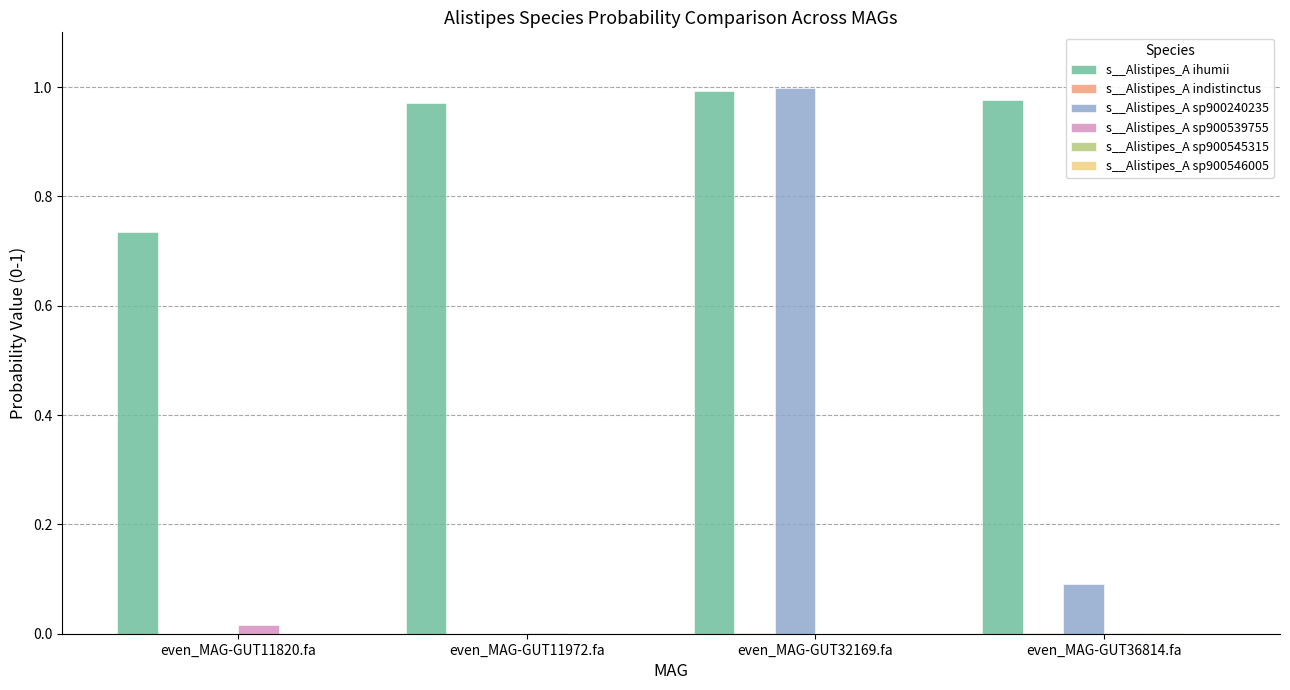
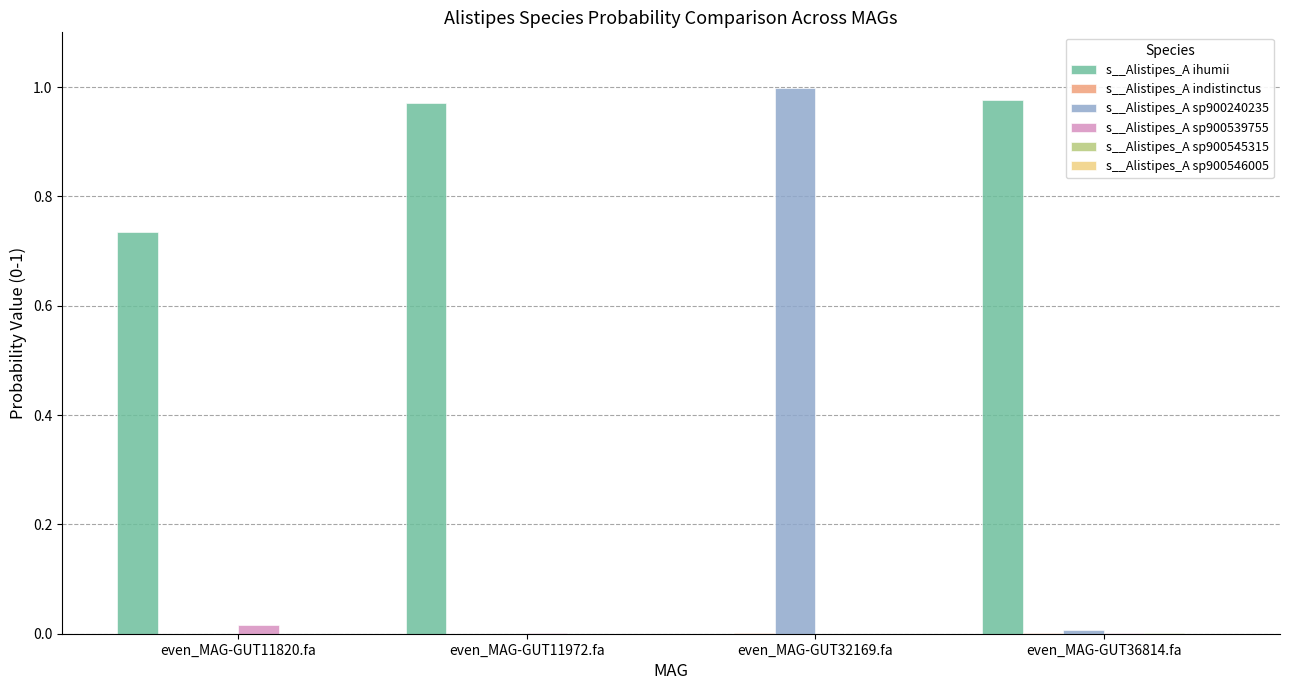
s__Alistipes_A ihumii, even_MAG-GUT32169.fa: 0.99 -> 0.00
s__Alistipes_A sp900240235, even_MAG-GUT36814.fa: 0.09 -> 0.01
